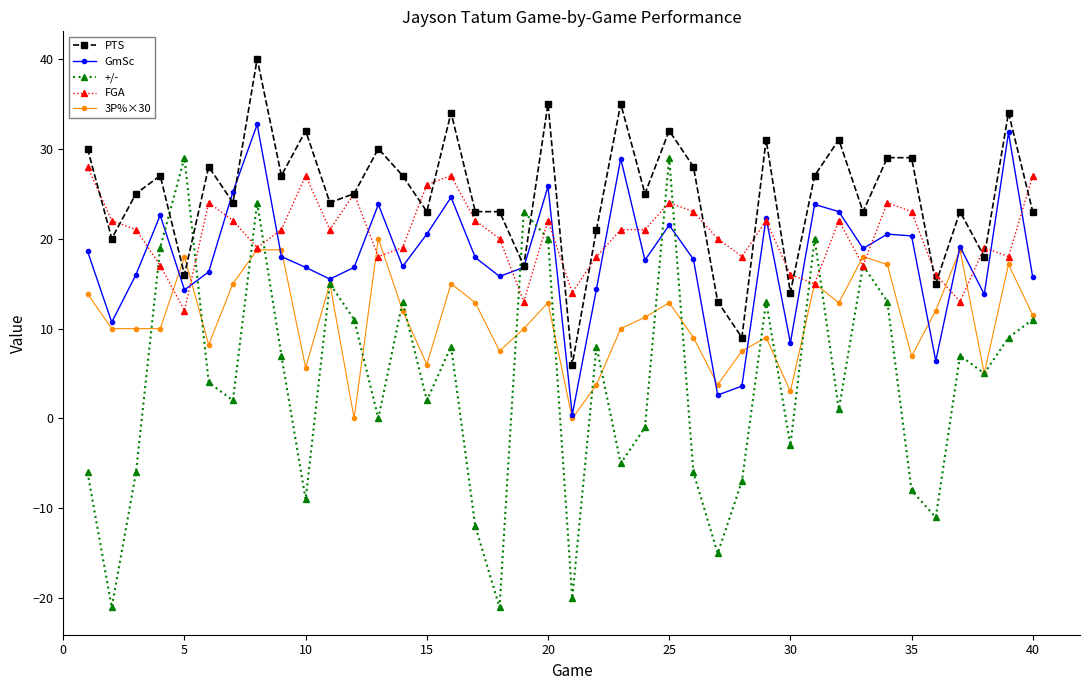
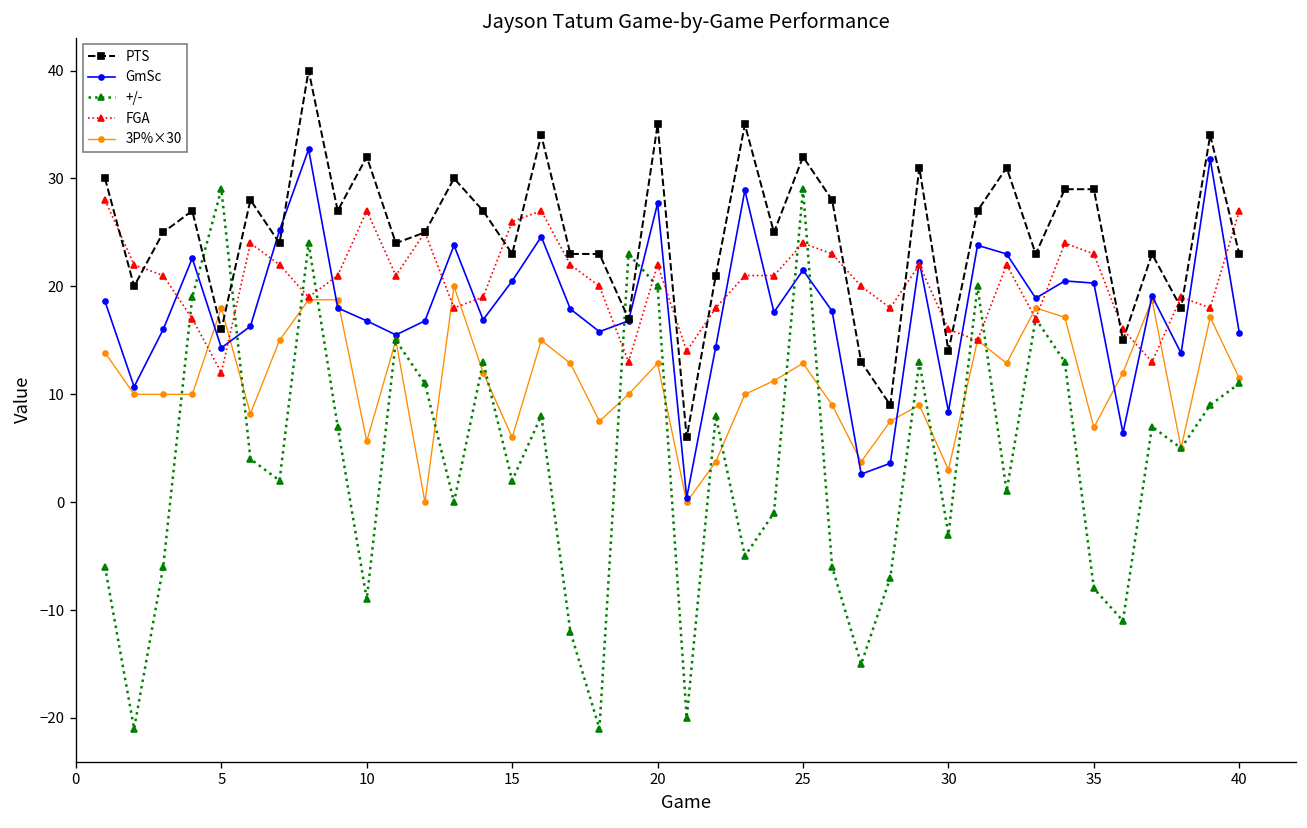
GmSc, 20: 26 -> 28
